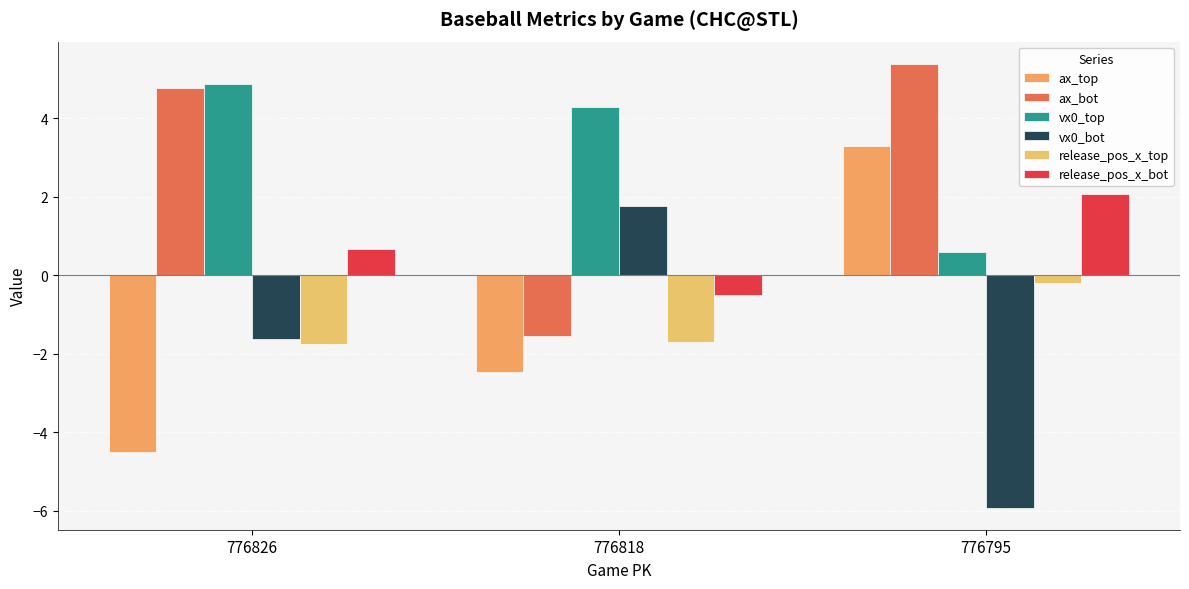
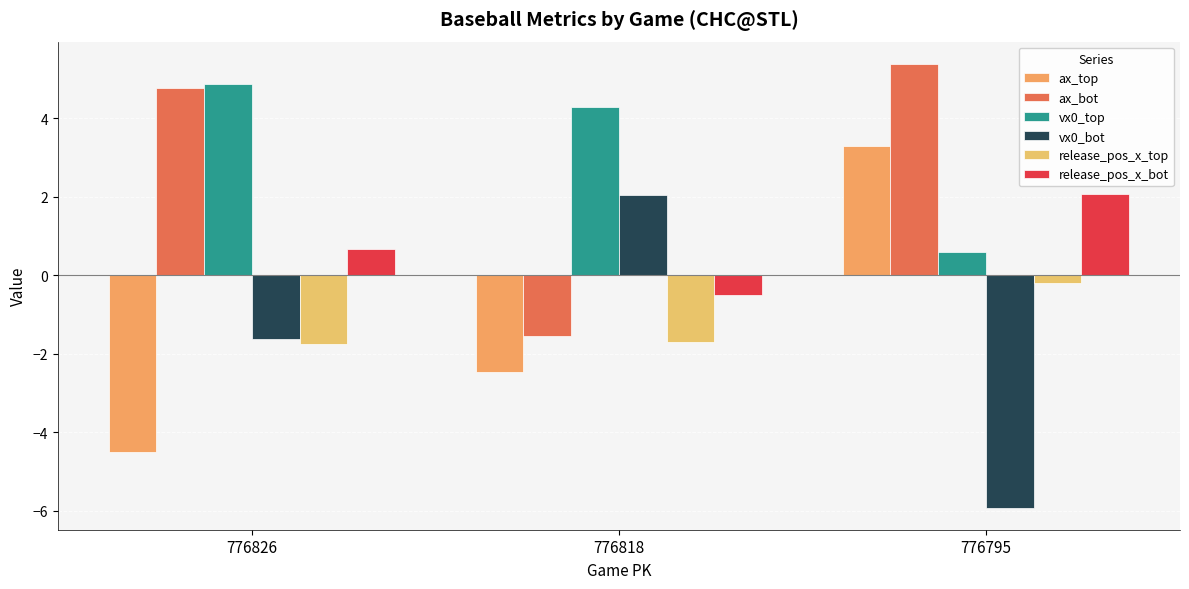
vx0_bot, 776818: 1.8 -> 2.0
